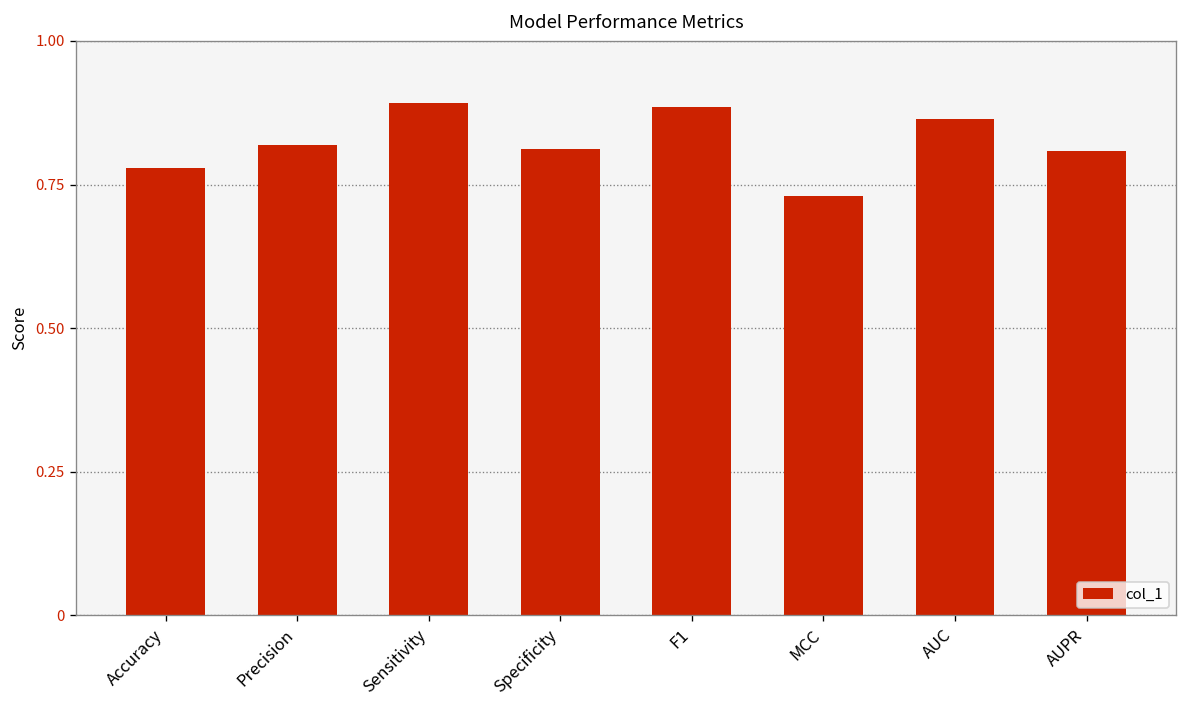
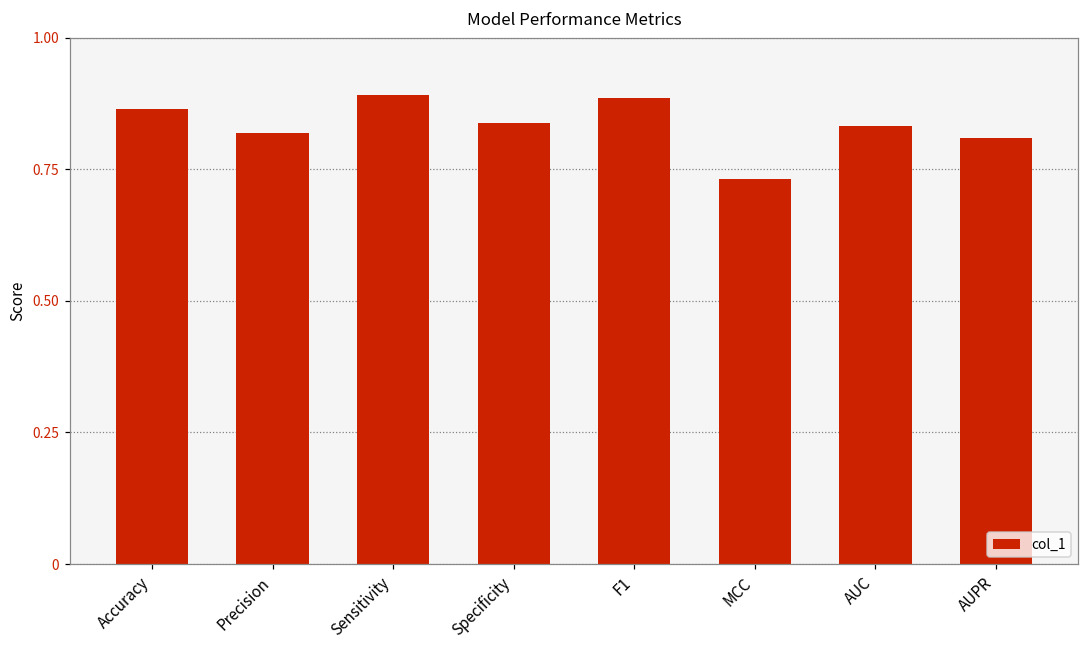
Accuracy: 0.78 -> 0.86
Specificity: 0.81 -> 0.84
AUC: 0.86 -> 0.83
